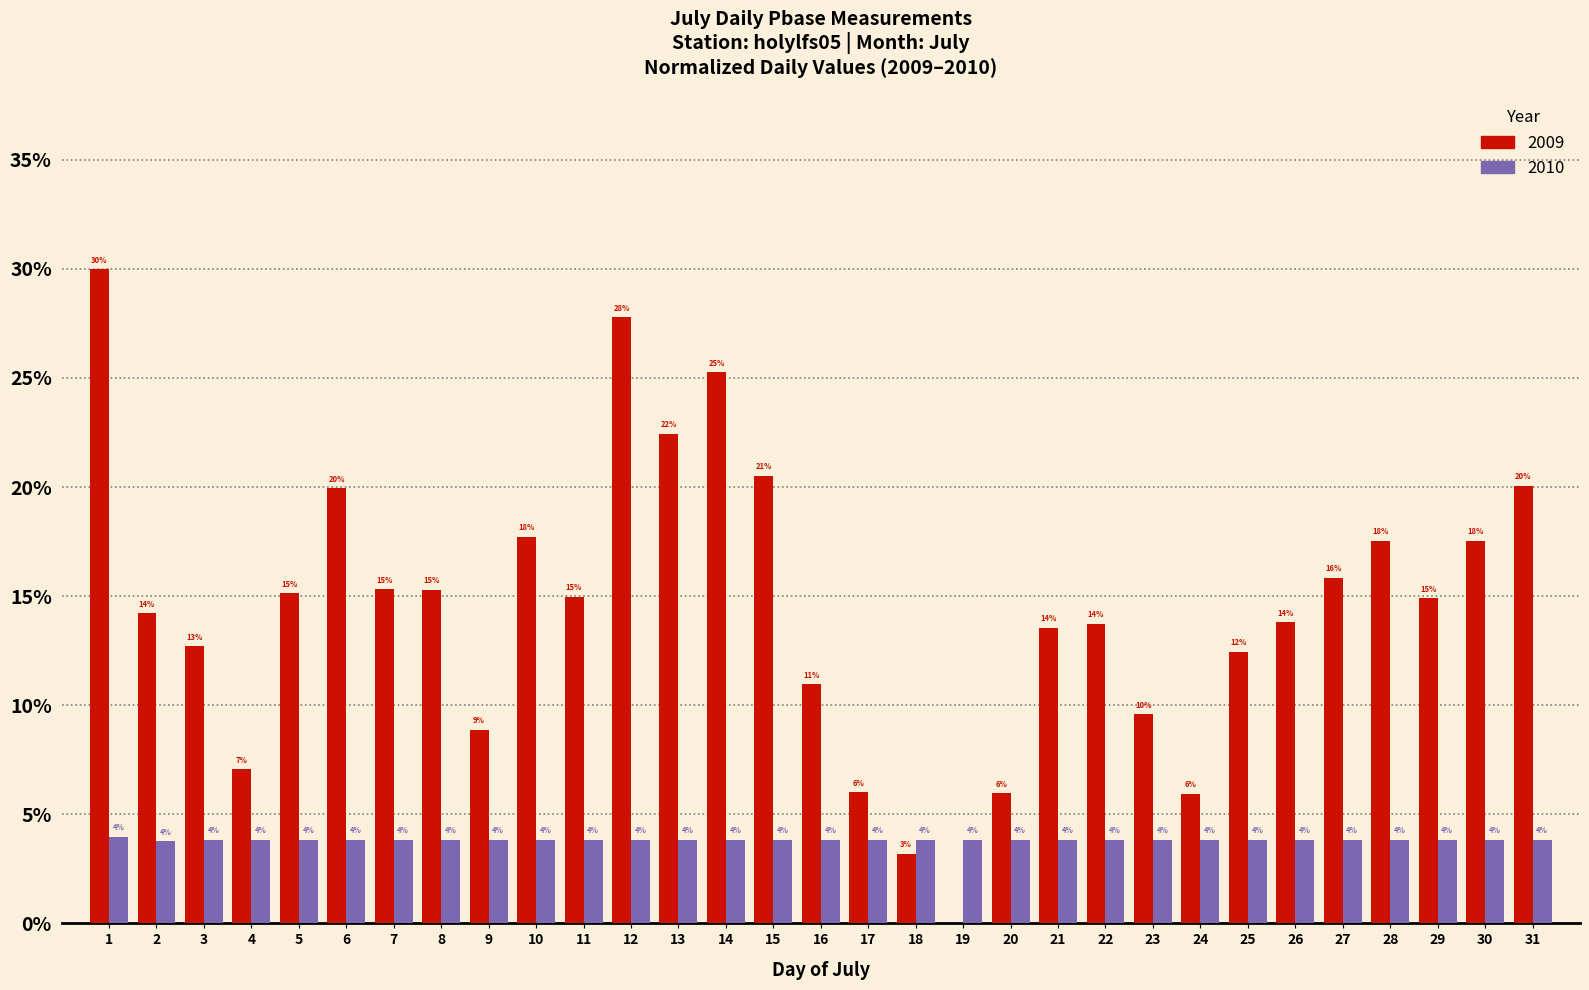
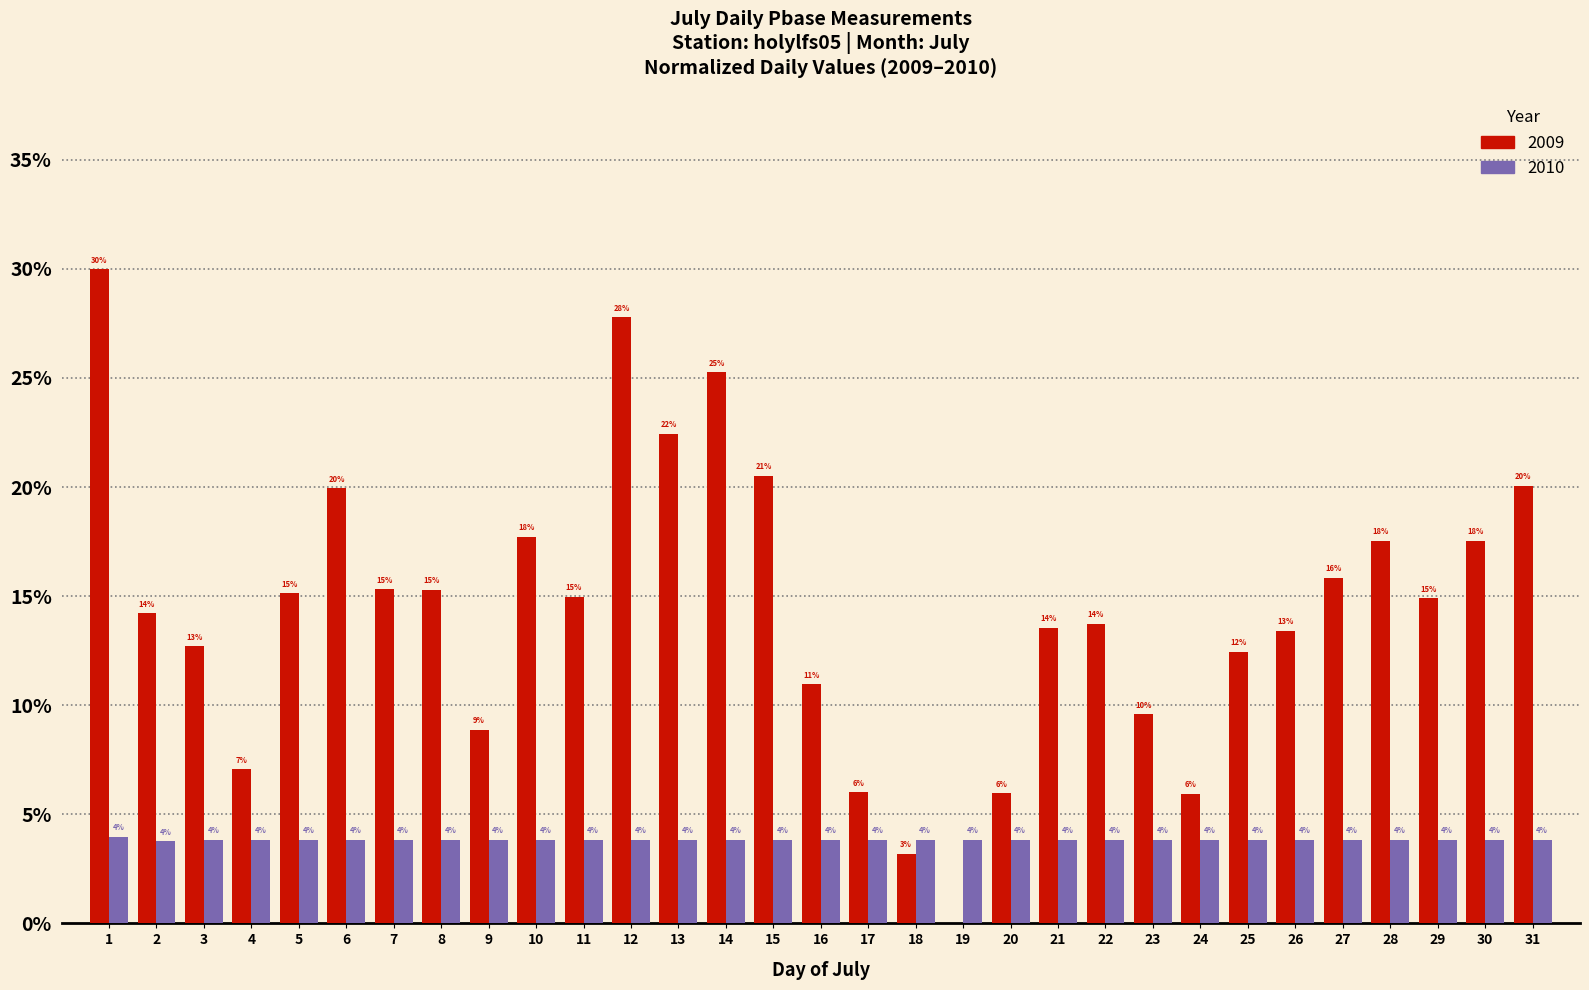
2009, 26: 14% -> 13%
